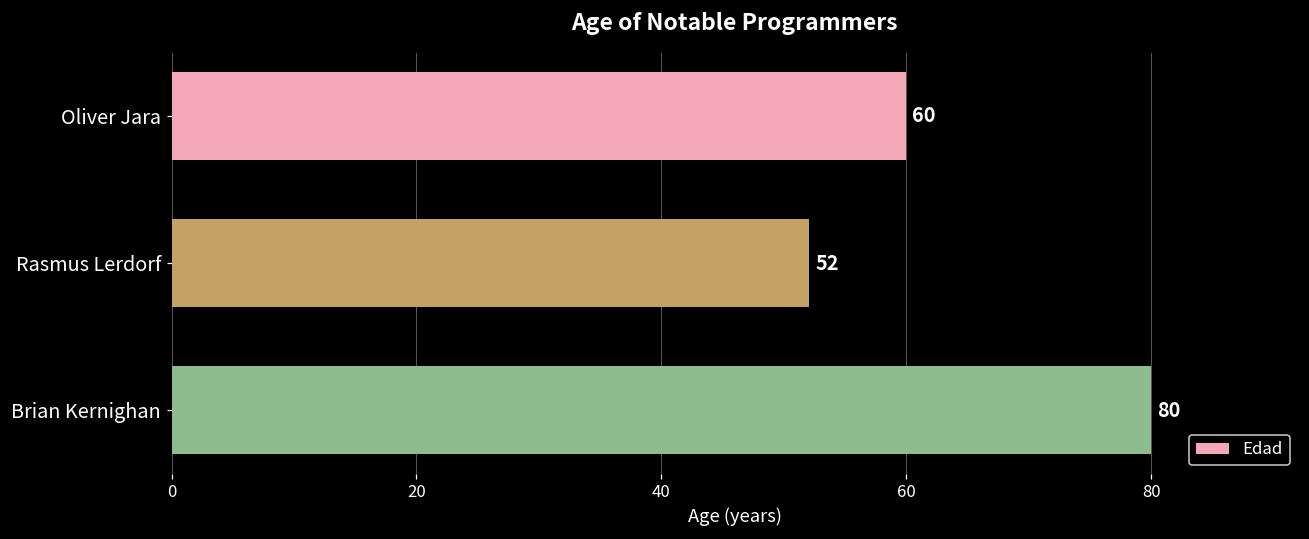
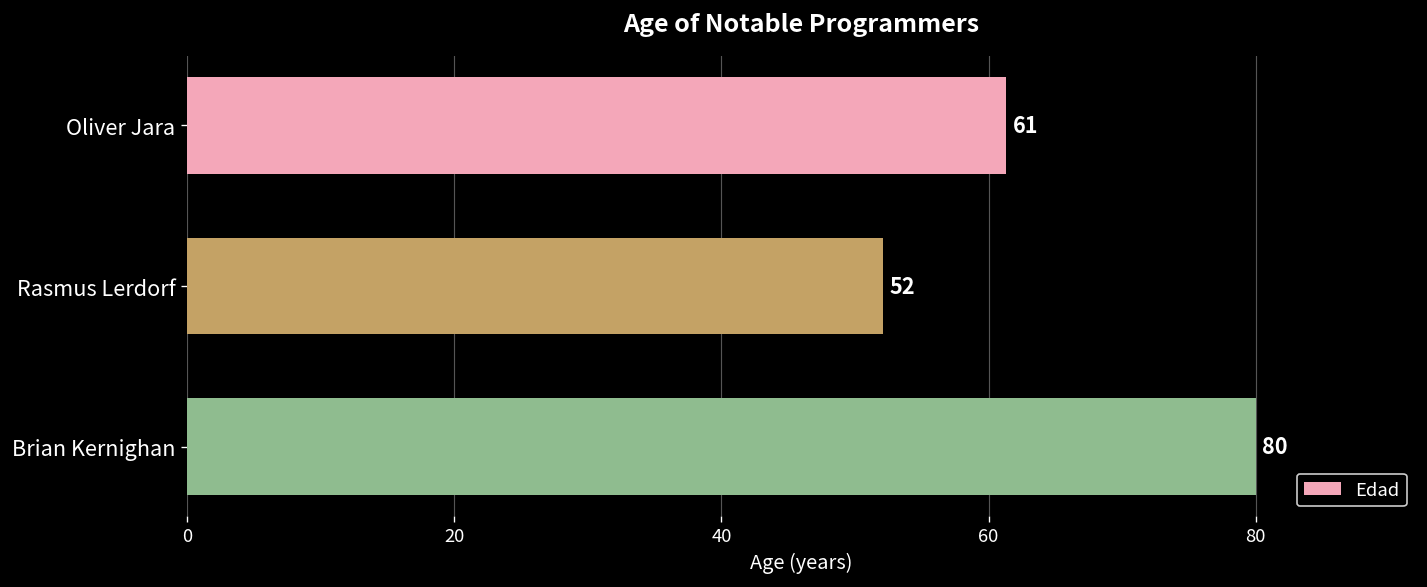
Oliver Jara: 60 -> 61
